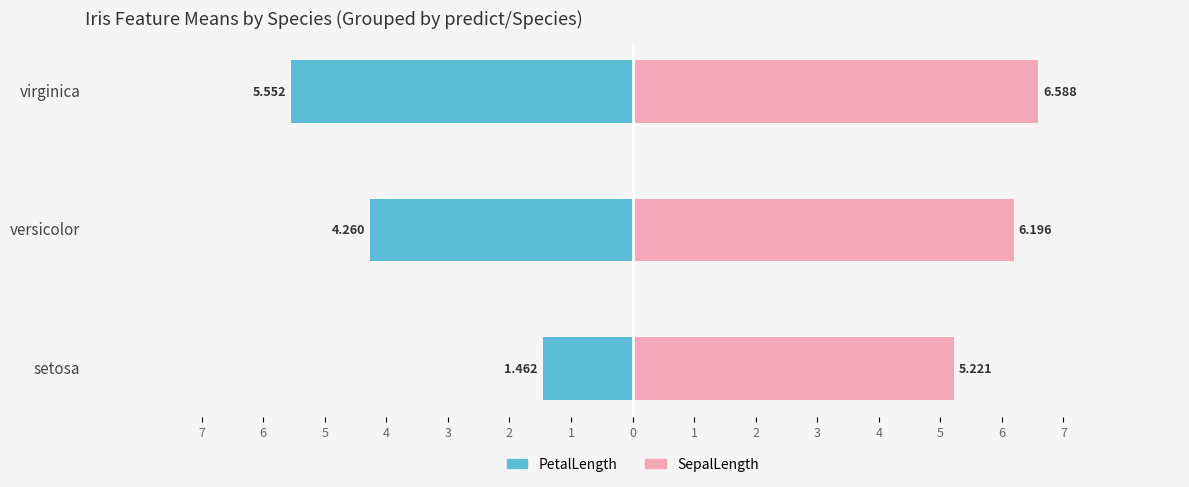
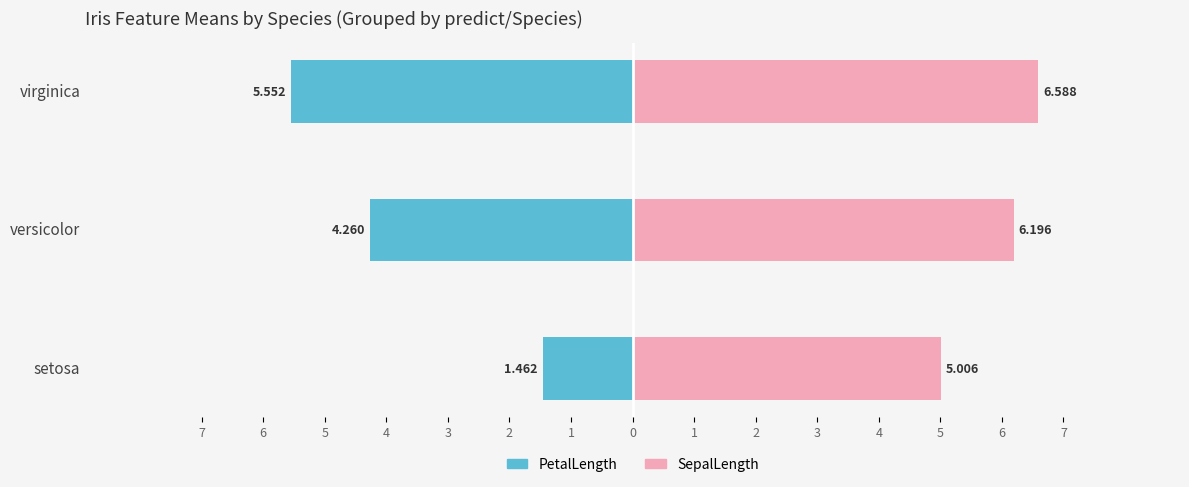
SepalLength, setosa: 5.221 -> 5.006
